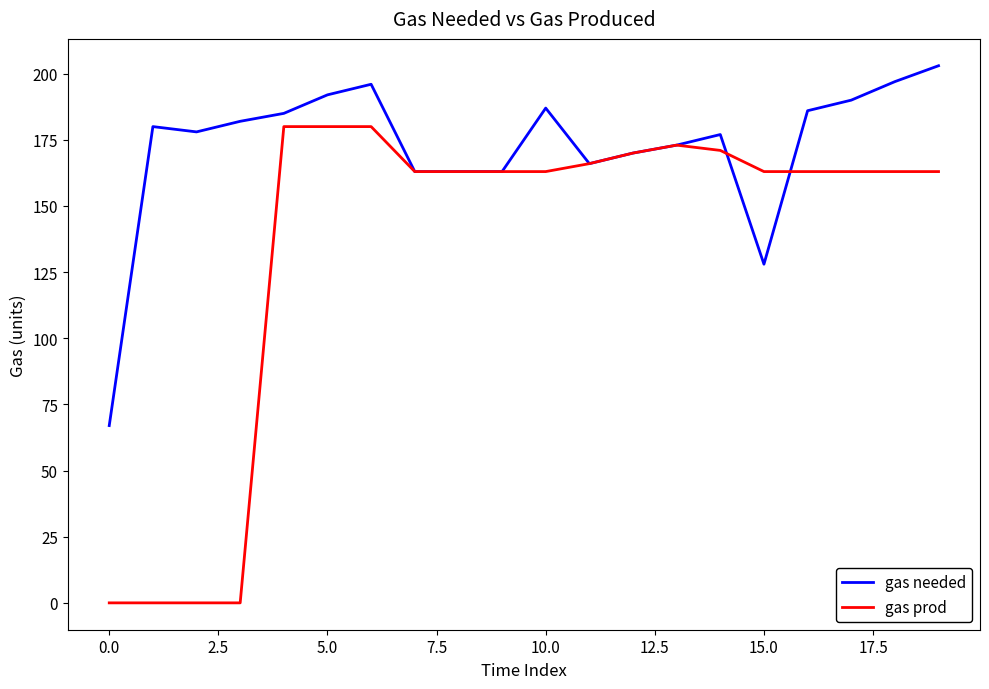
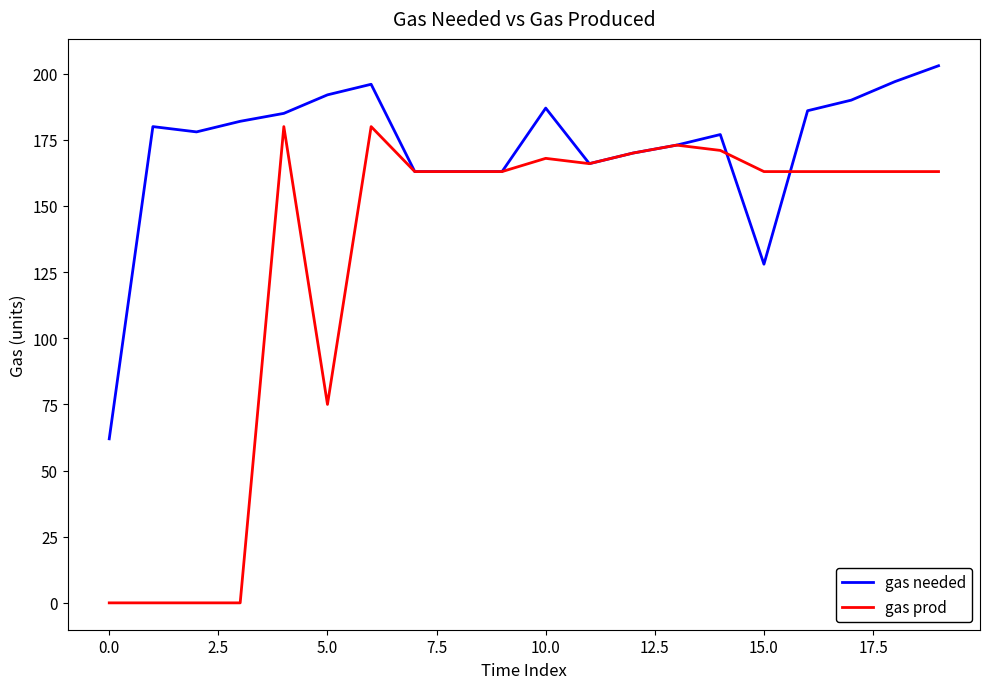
gas needed, 0.0: 67 -> 62
gas prod, 5.0: 180 -> 75
gas prod, 10.0: 163 -> 168
